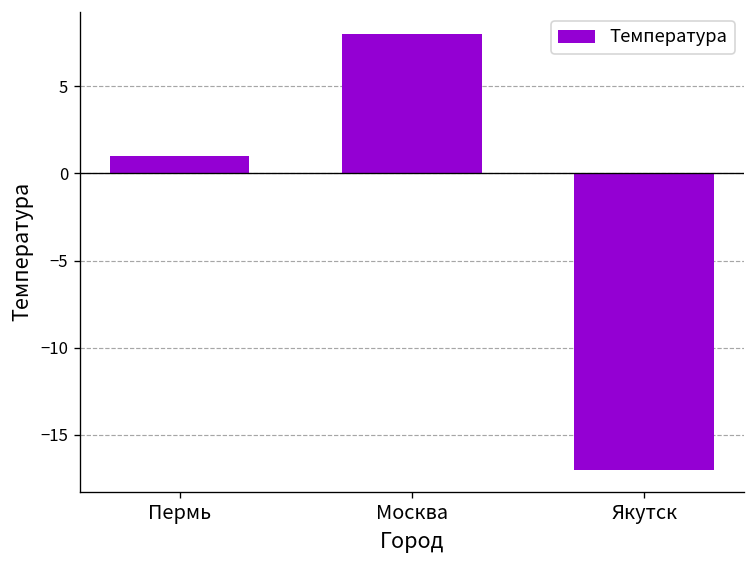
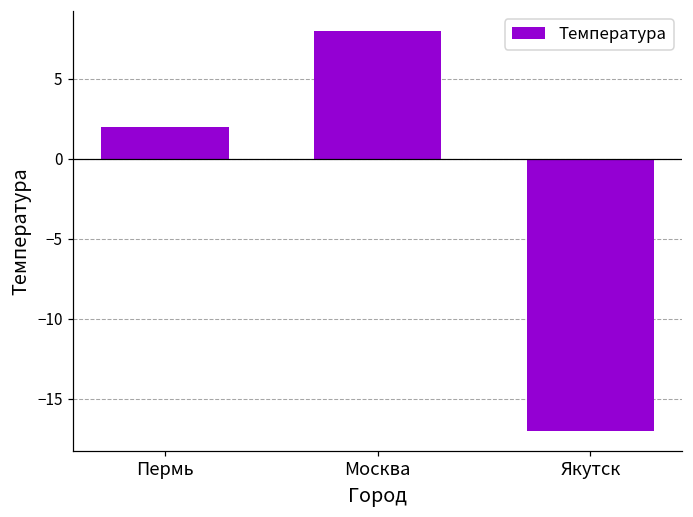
Пермь: 1 -> 2
